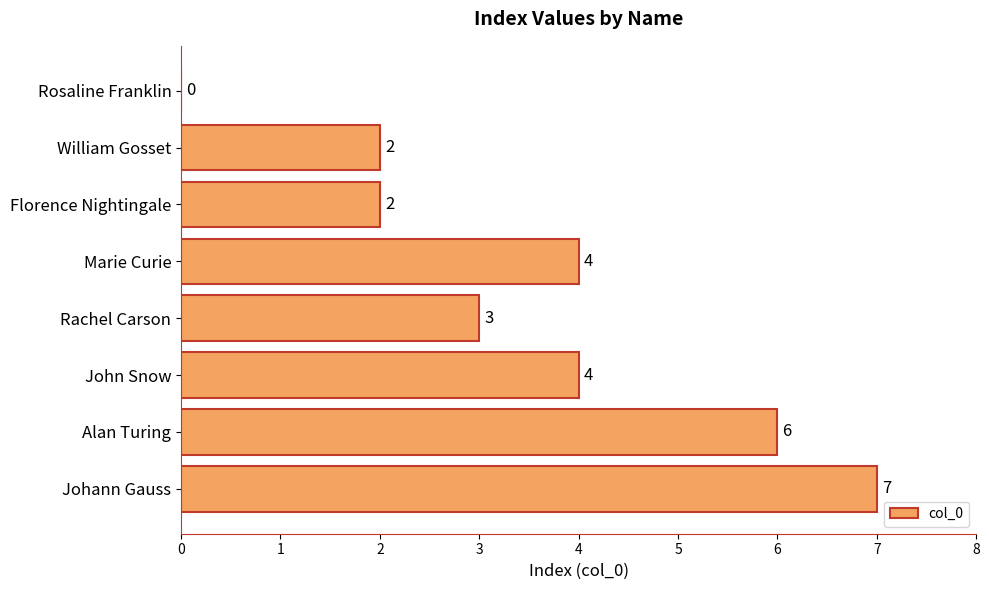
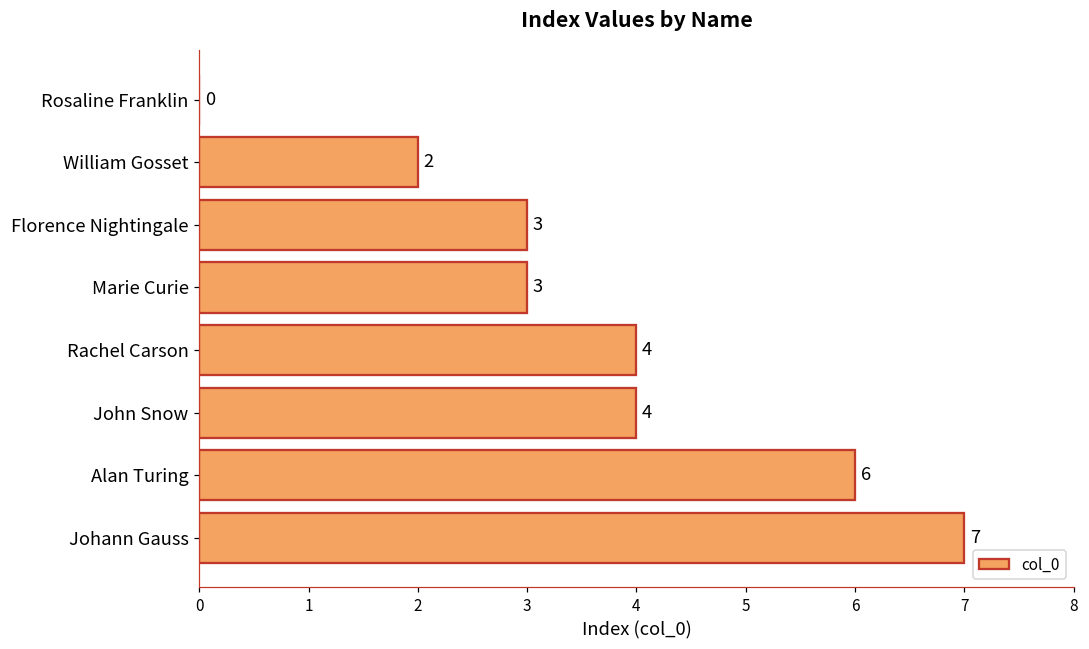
Florence Nightingale: 2 -> 3
Marie Curie: 4 -> 3
Rachel Carson: 3 -> 4
